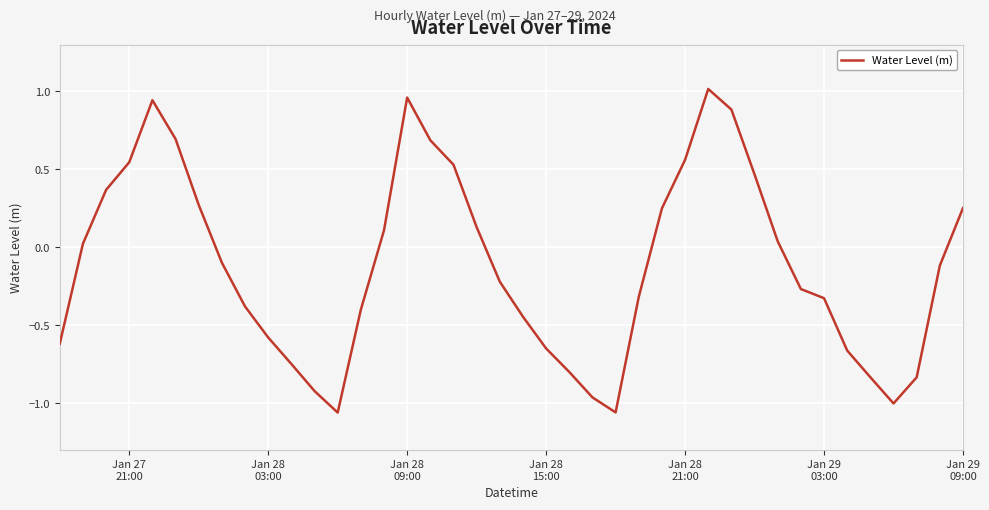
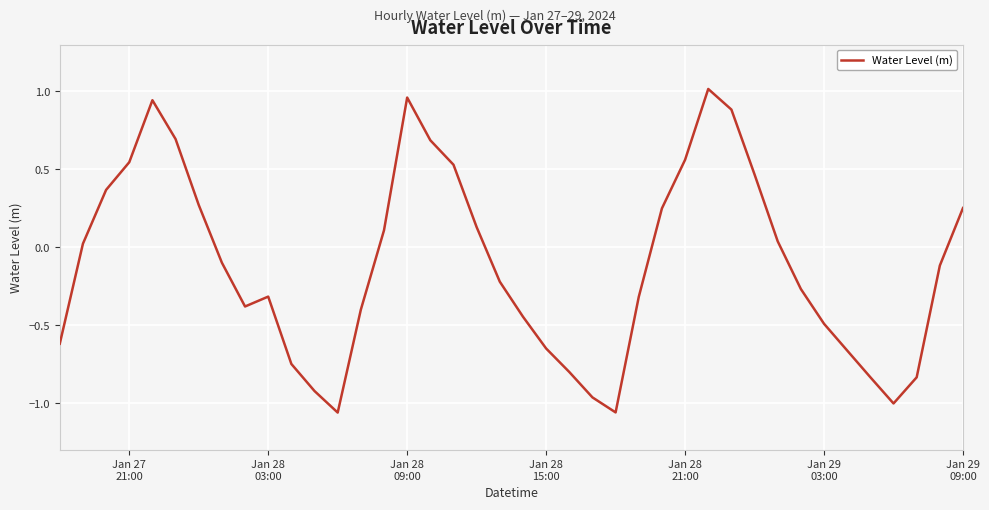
Jan 28 03:00: -0.58 -> -0.32
Jan 29 03:00: -0.33 -> -0.49
